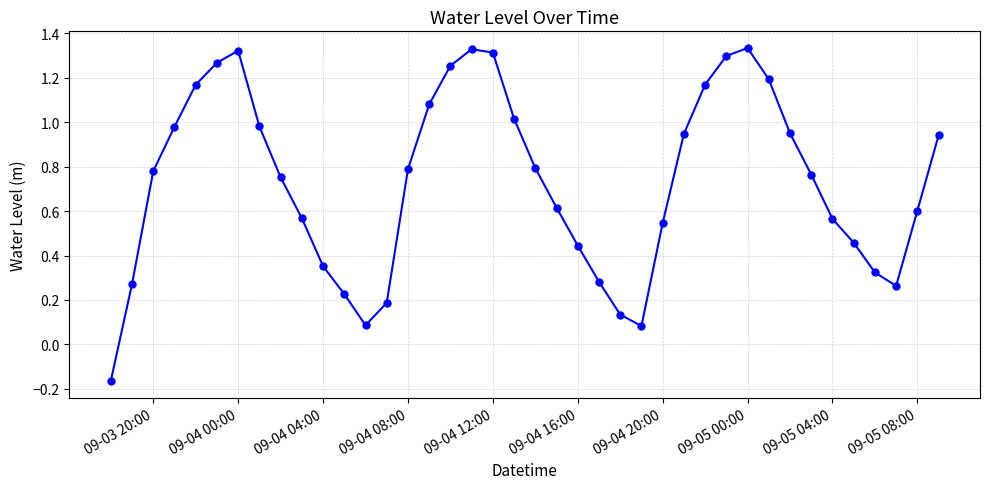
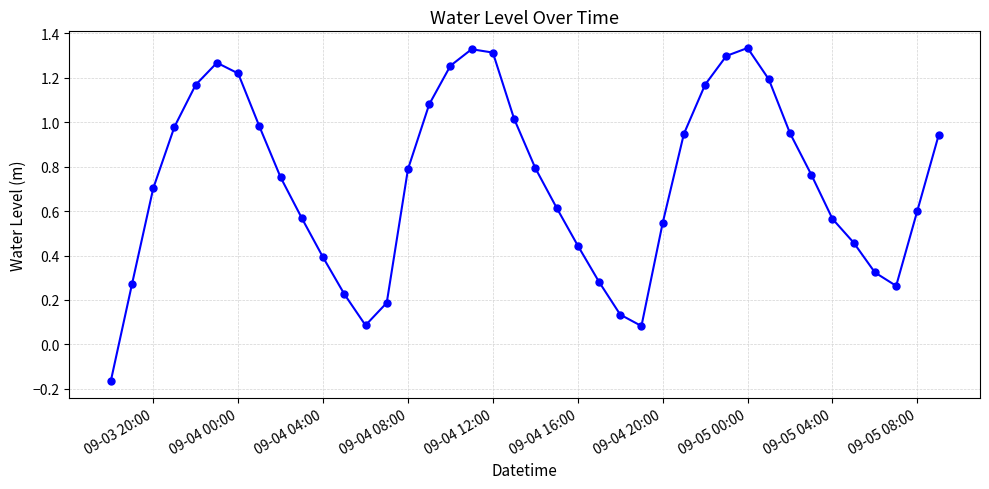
09-03 20:00: 0.78 -> 0.70
09-04 00:00: 1.32 -> 1.22
09-04 04:00: 0.35 -> 0.39
